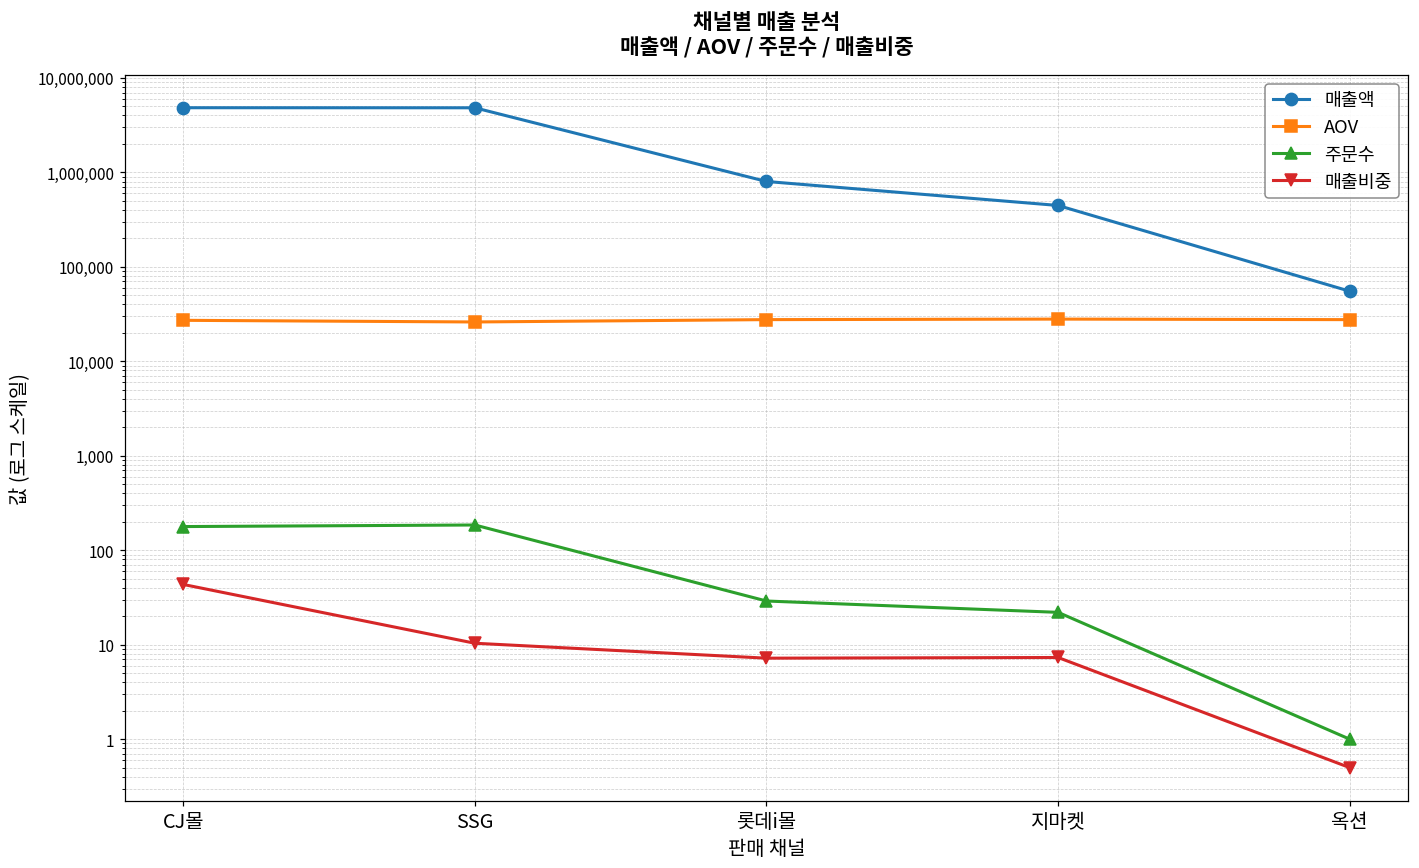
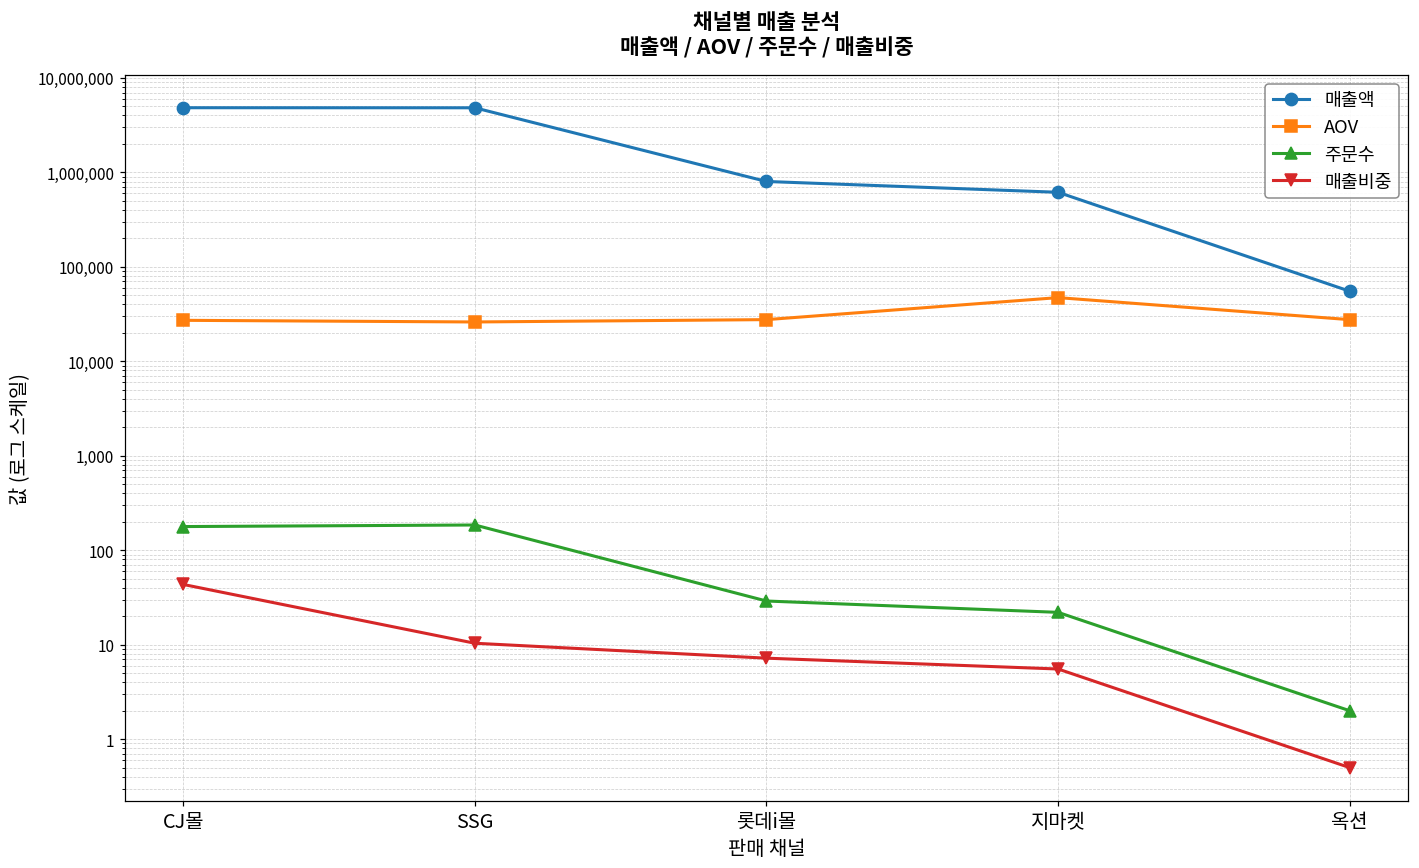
매출액, 지마켓: 400,000 -> 600,000
AOV, 지마켓: 28,000 -> 50,000
매출비중, 지마켓: 7 -> 6
주문수, 옥션: 1 -> 2
